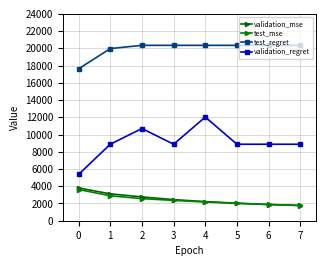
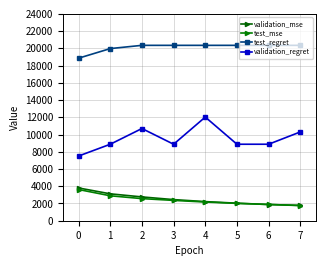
test_regret, 0: 18000 -> 19000
validation_regret, 0: 5000 -> 8000
validation_regret, 7: 9000 -> 10000
